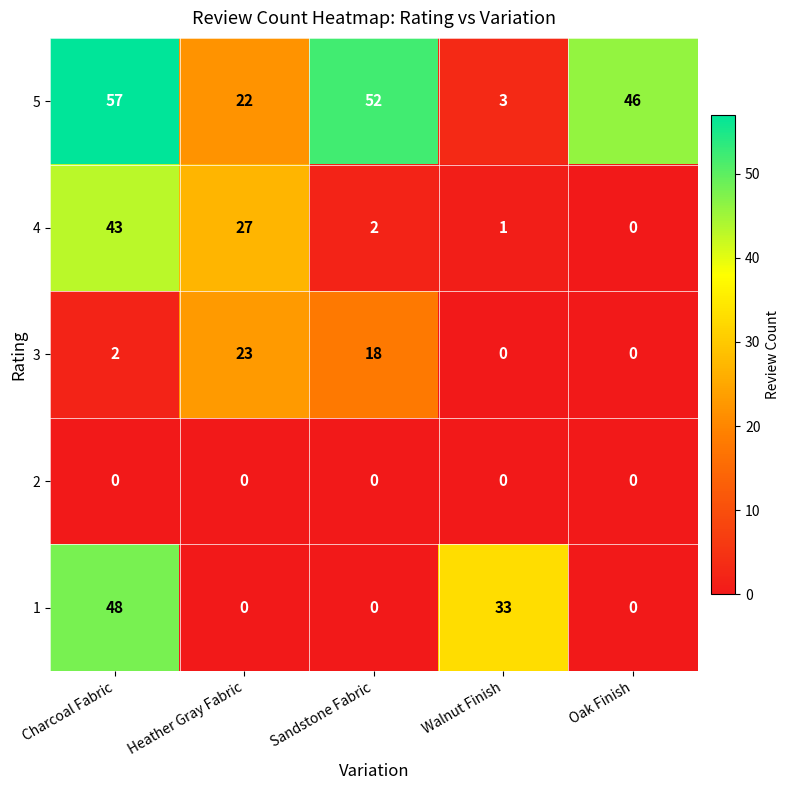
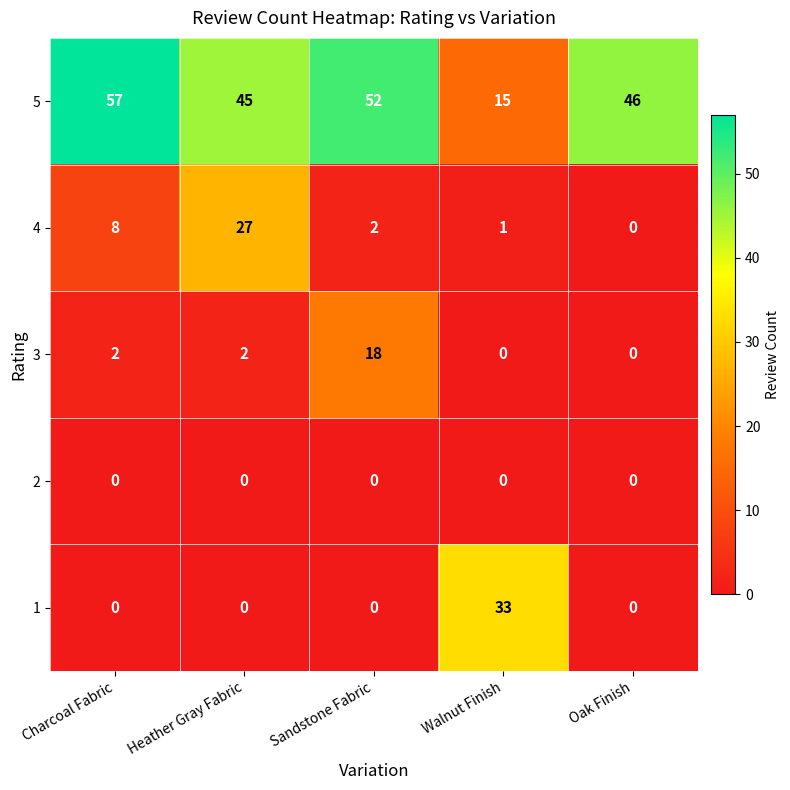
5, Heather Gray Fabric: 22 -> 45
5, Walnut Finish: 3 -> 15
4, Charcoal Fabric: 43 -> 8
3, Heather Gray Fabric: 23 -> 2
1, Charcoal Fabric: 48 -> 0
